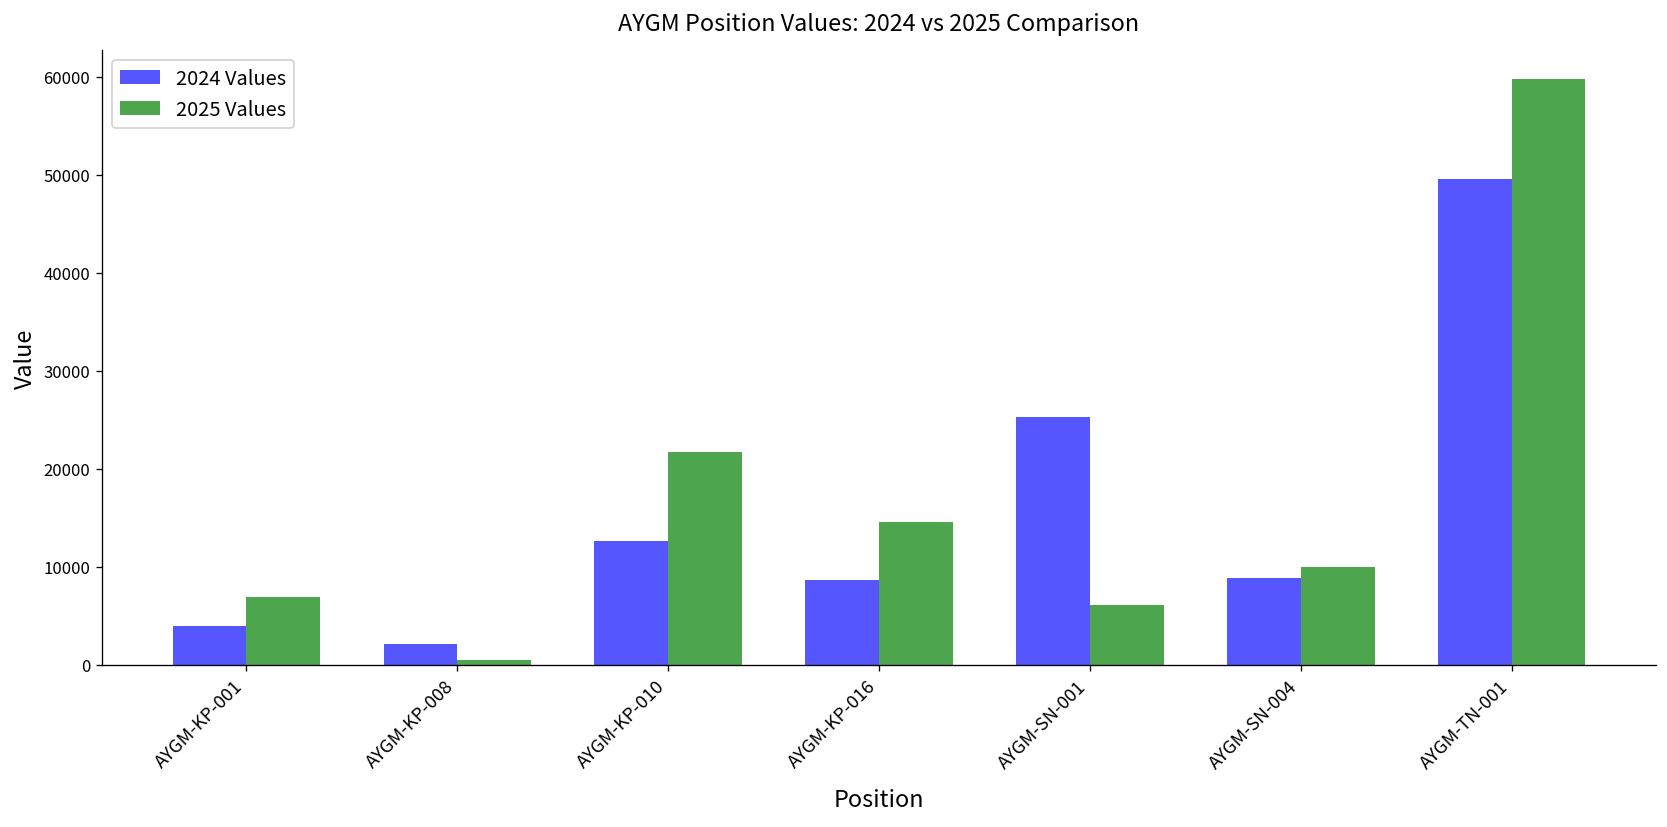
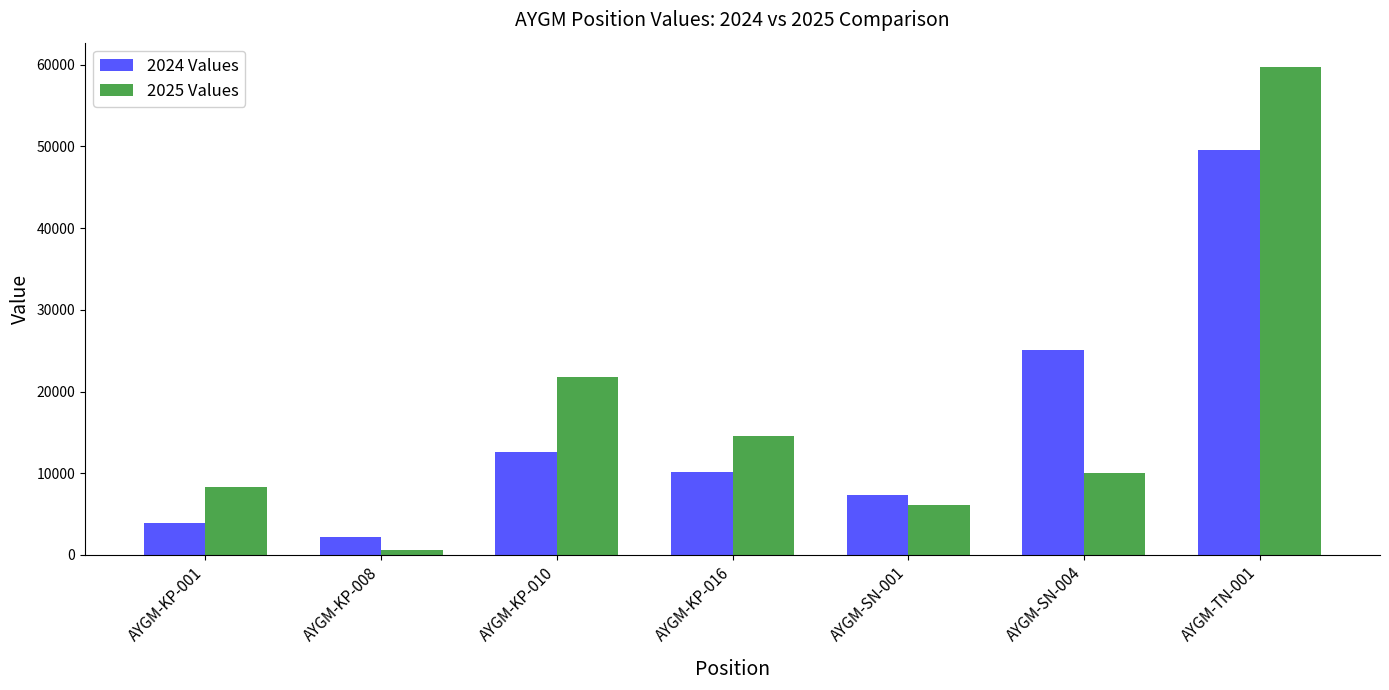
2025 Values, AYGM-KP-001: 7000 -> 8000
2024 Values, AYGM-KP-016: 9000 -> 10000
2024 Values, AYGM-SN-001: 25000 -> 7000
2024 Values, AYGM-SN-004: 9000 -> 25000
